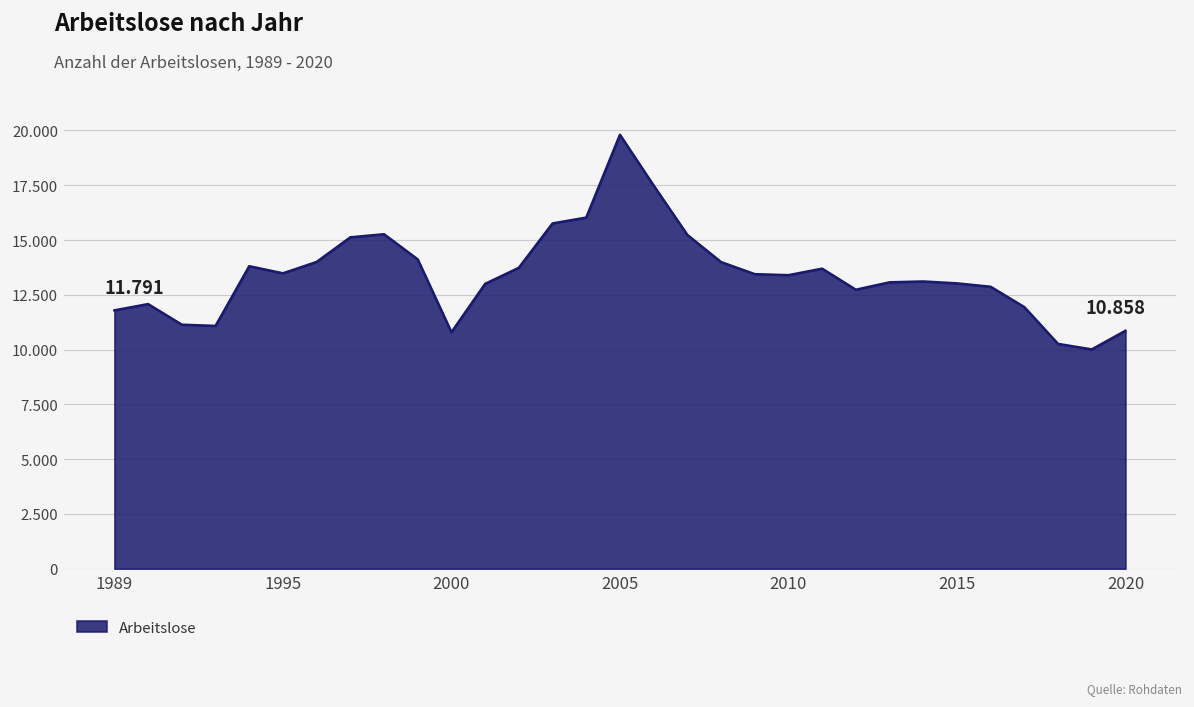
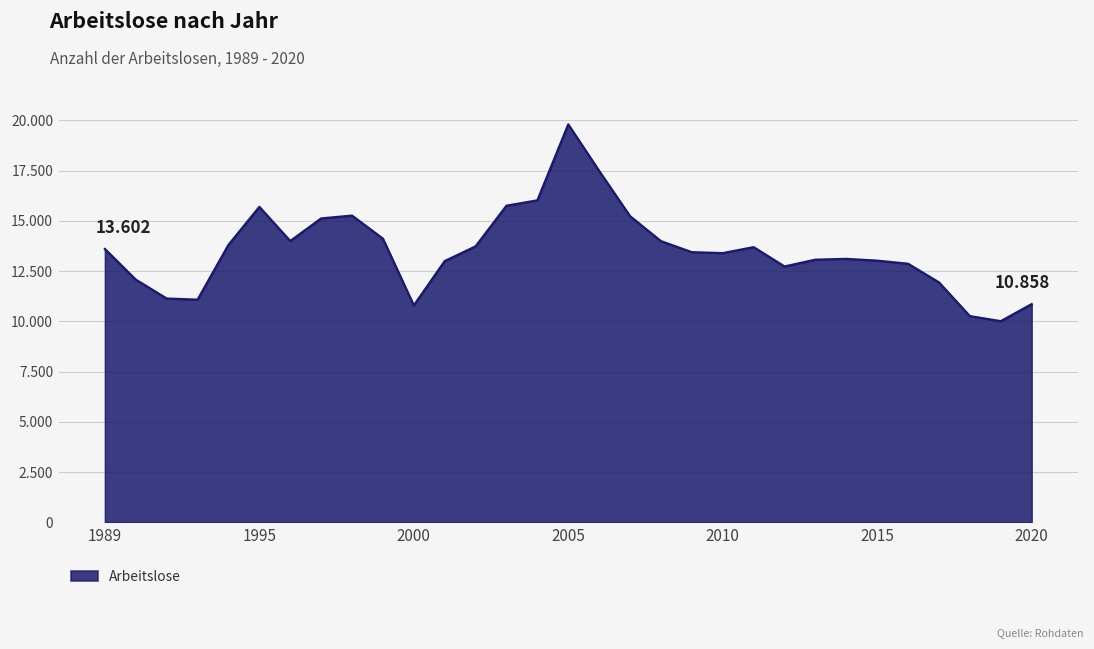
1989: 11.791 -> 13.602
1995: 13.5 -> 15.7
